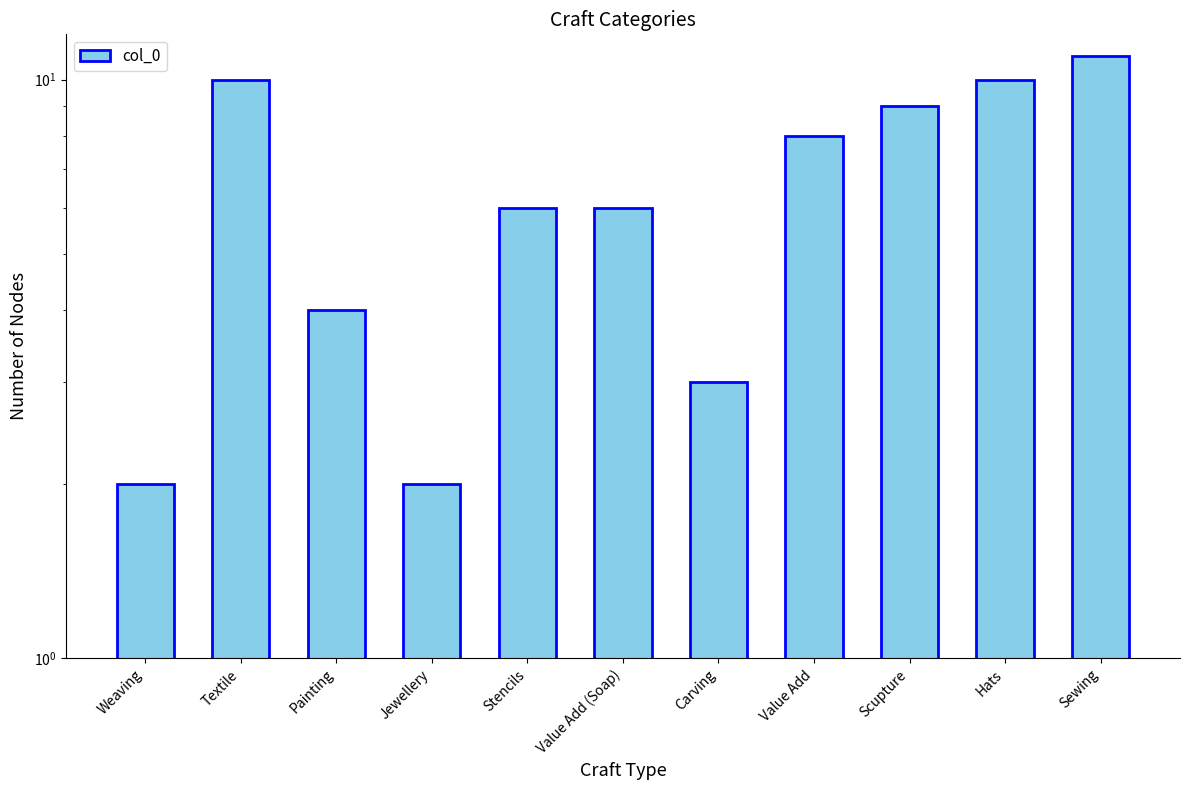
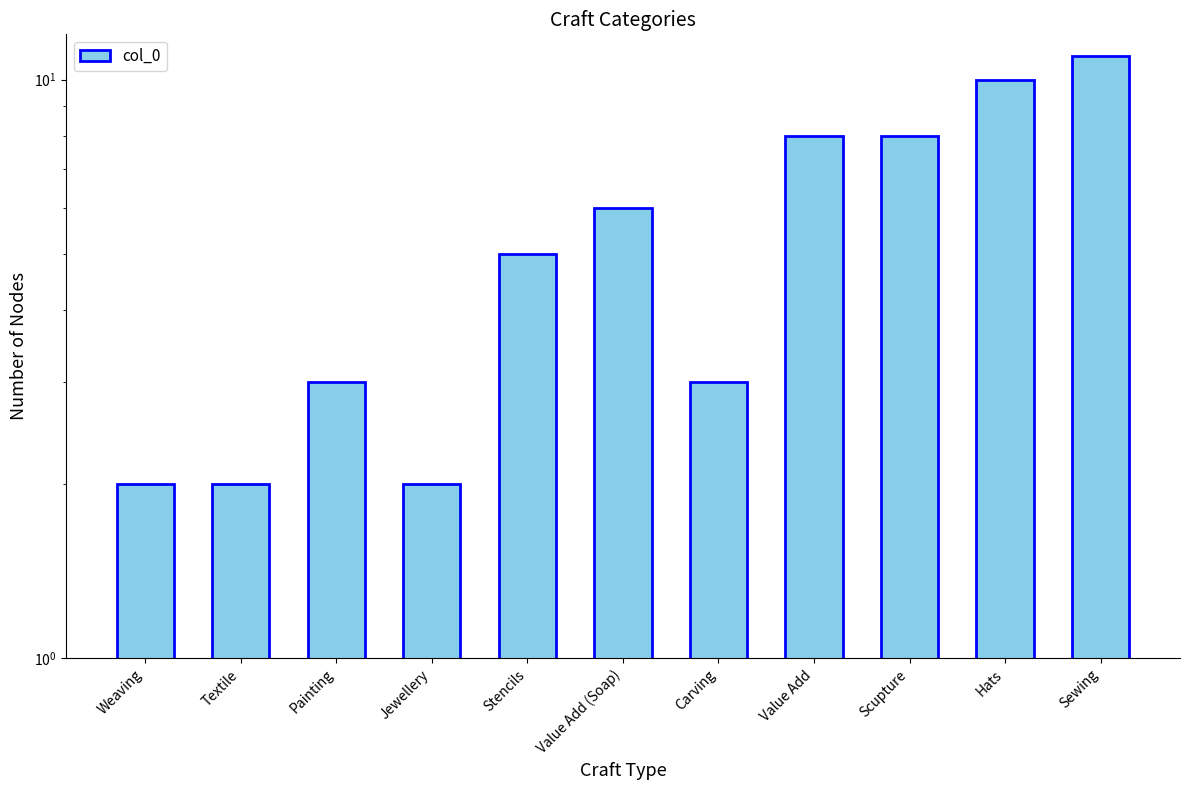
Textile: 10 -> 2
Painting: 4 -> 3
Stencils: 6 -> 5
Scupture: 9 -> 8
